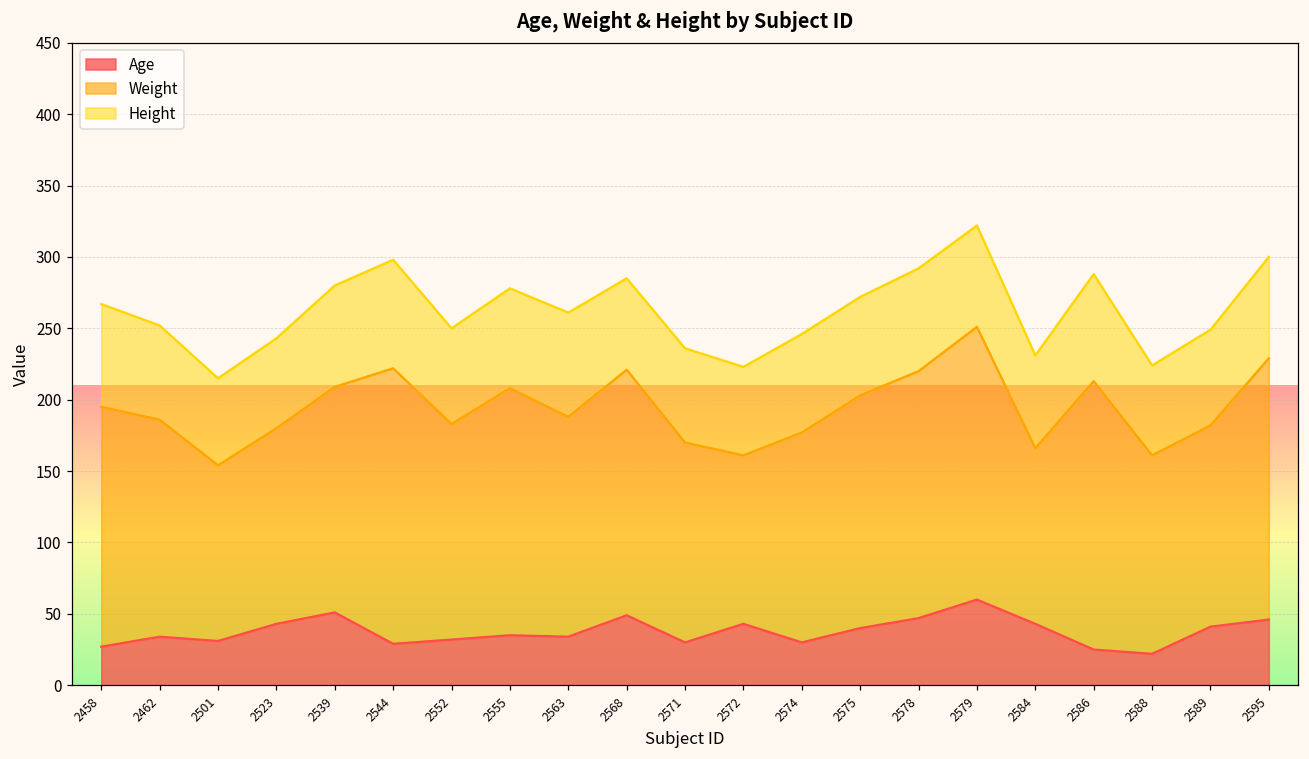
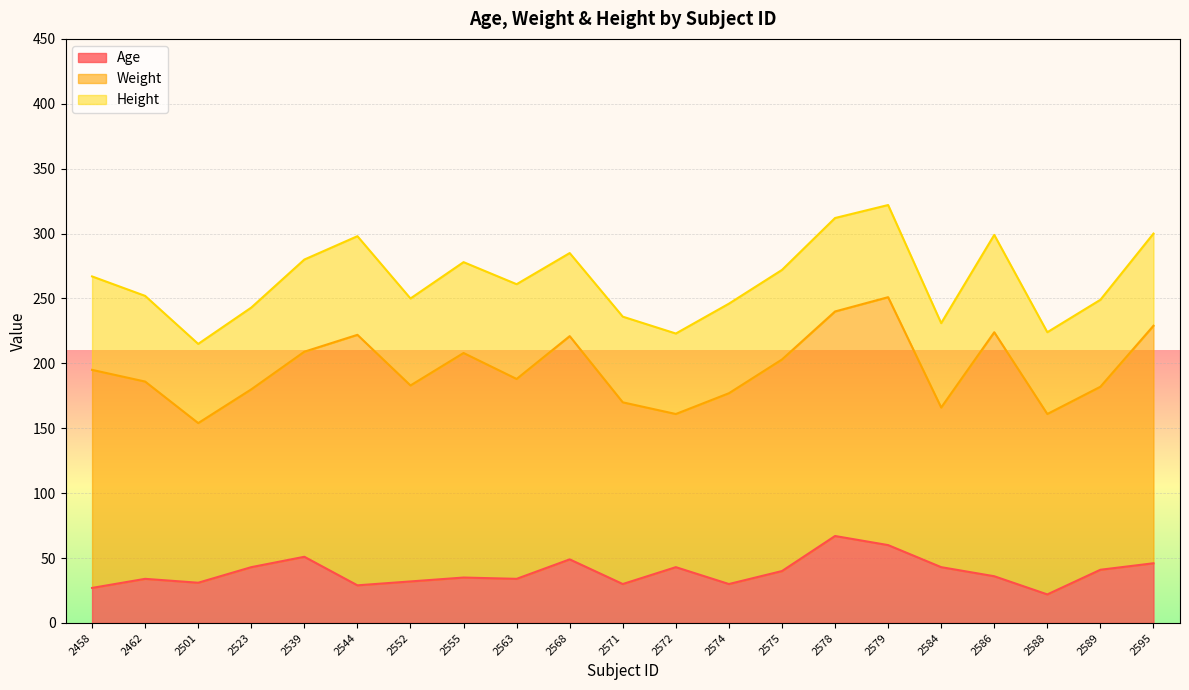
Age, 2578: 47 -> 67
Age, 2586: 25 -> 36
